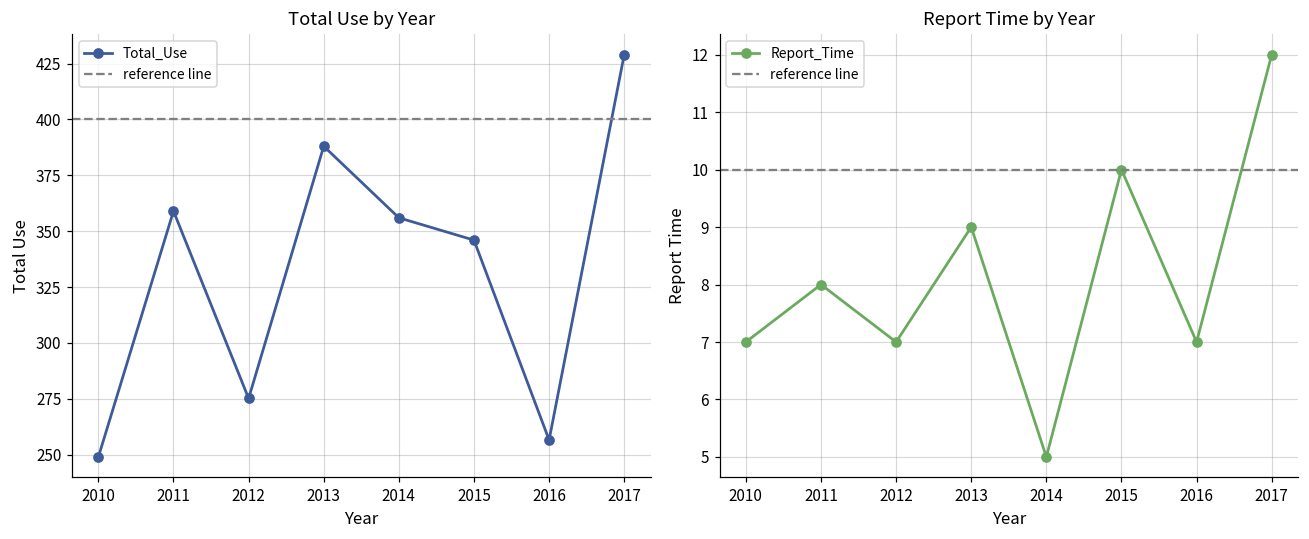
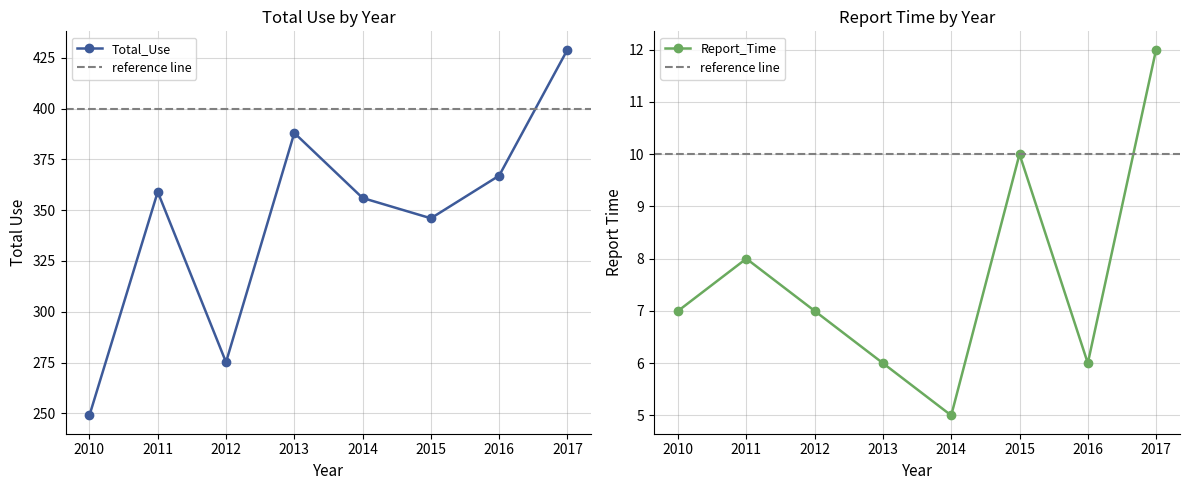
Total Use by Year, 2016: 257 -> 367
Report Time by Year, 2013: 9 -> 6
Report Time by Year, 2016: 7 -> 6
